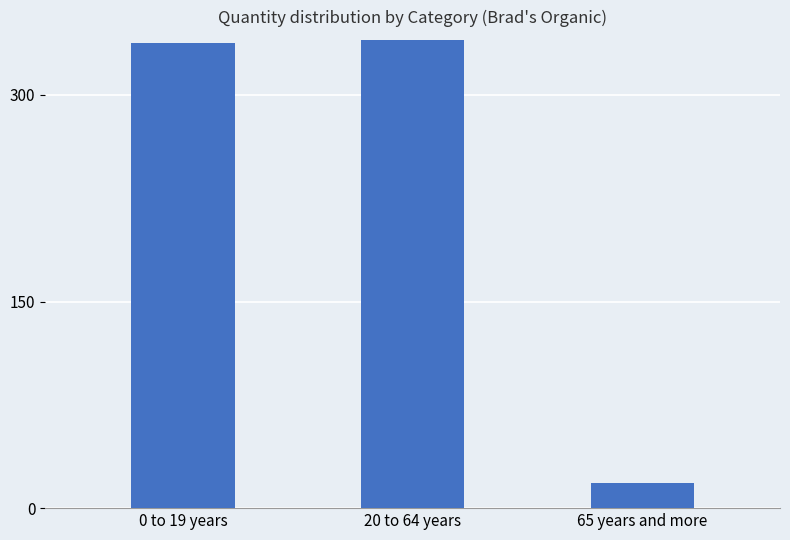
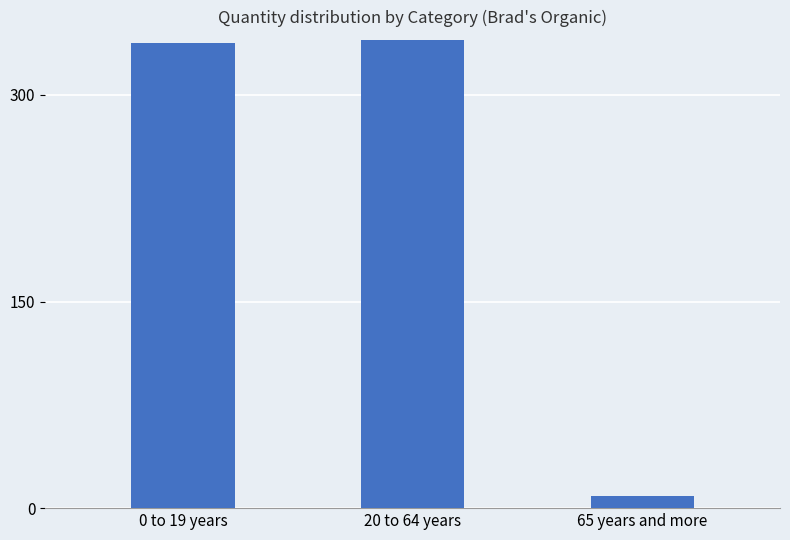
65 years and more: 18 -> 9
